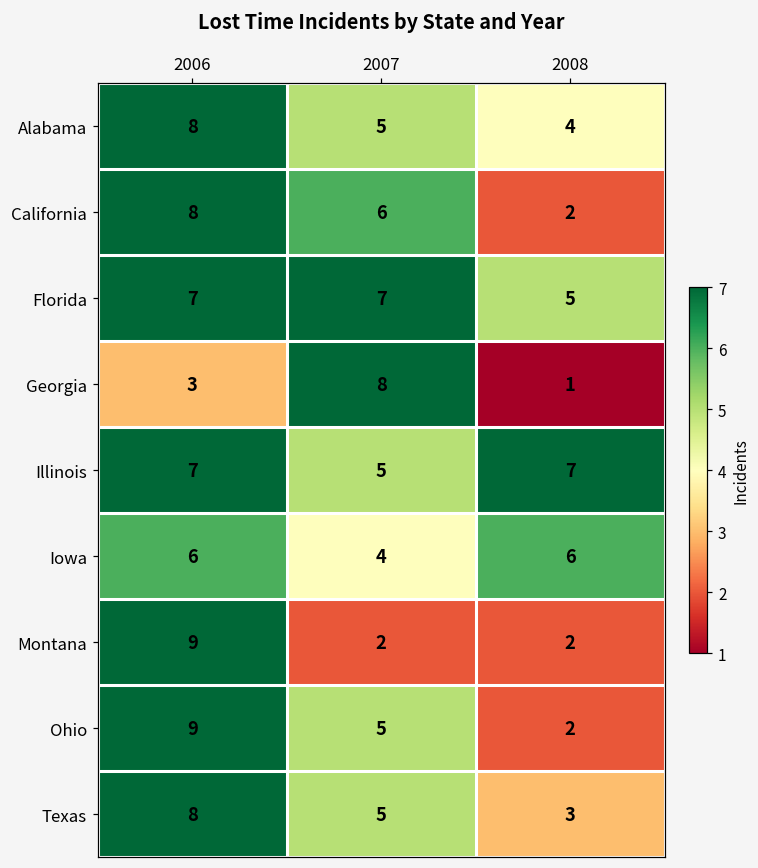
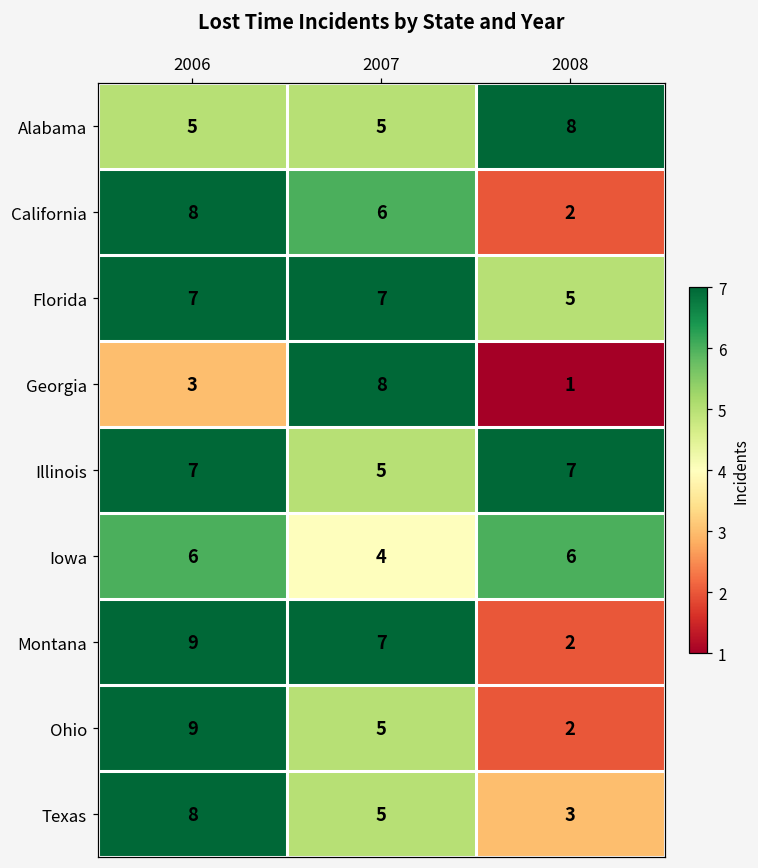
Alabama, 2006: 8 -> 5
Alabama, 2008: 4 -> 8
Montana, 2007: 2 -> 7
